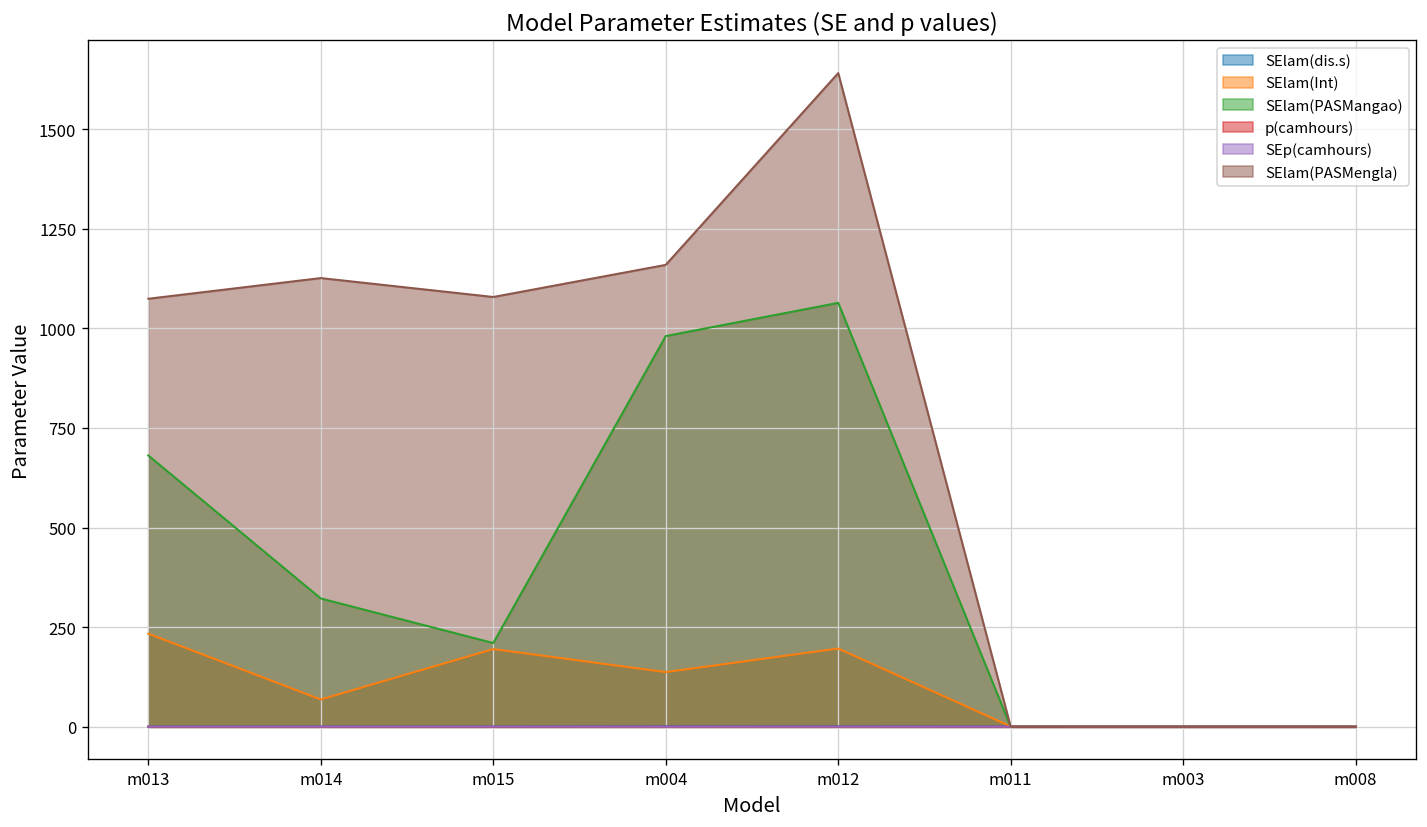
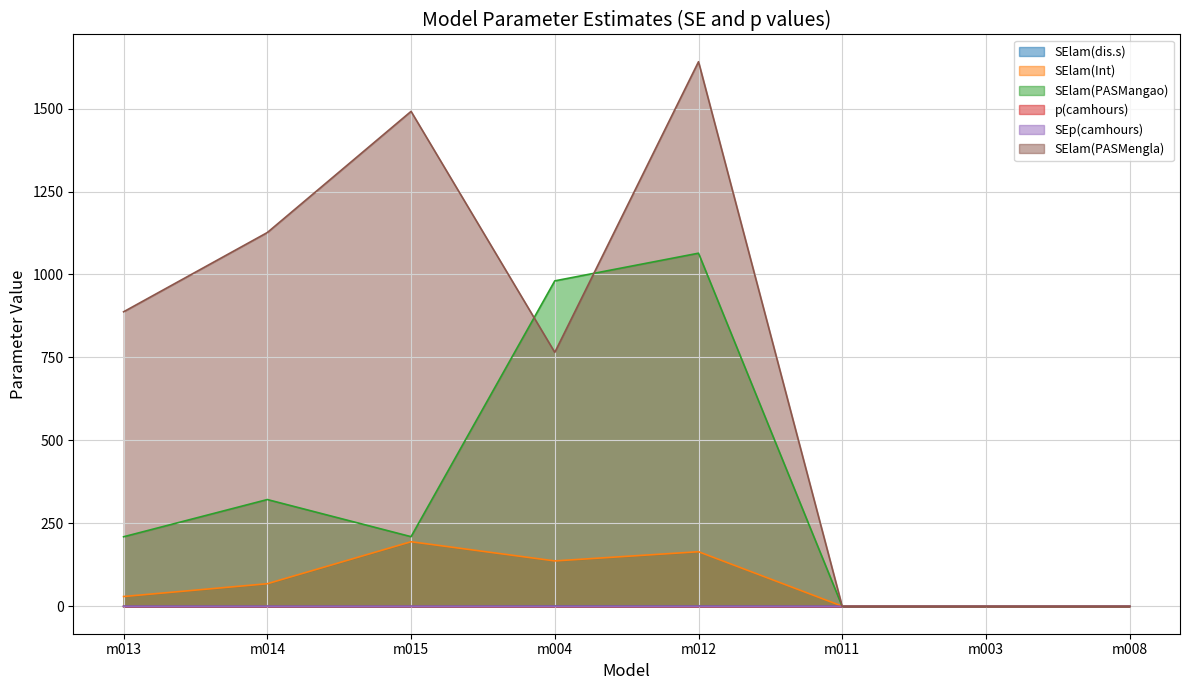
SElam(Int), m013: 230 -> 30
SElam(PASMangao), m013: 680 -> 210
SElam(PASMengla), m013: 1070 -> 890
SElam(PASMengla), m015: 1080 -> 1490
SElam(PASMengla), m004: 1160 -> 770
SElam(Int), m012: 200 -> 160
